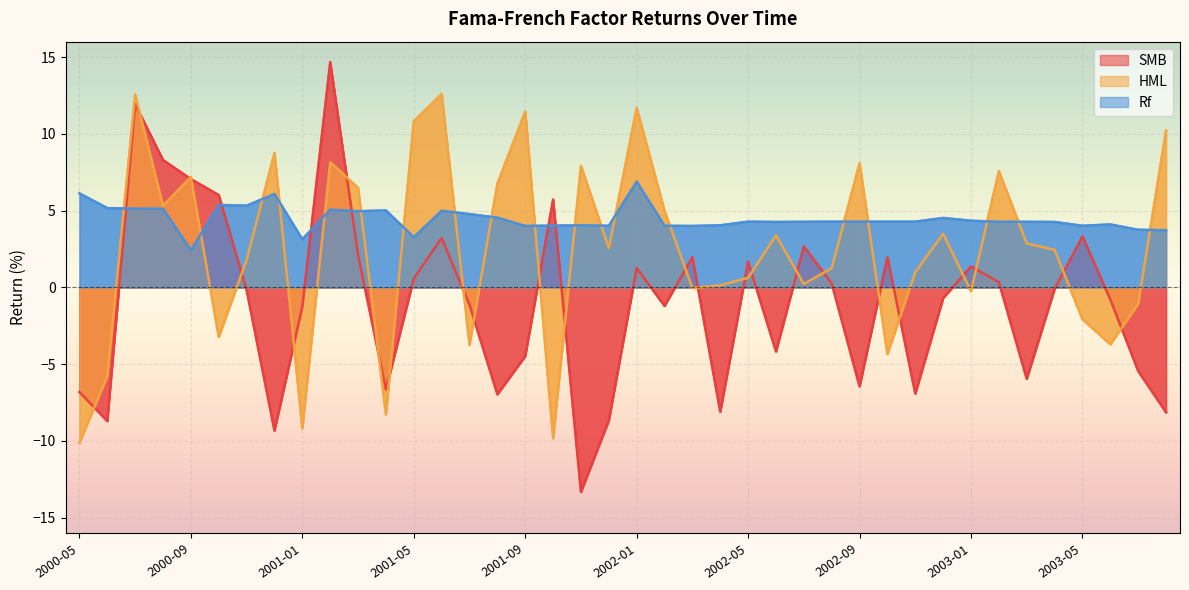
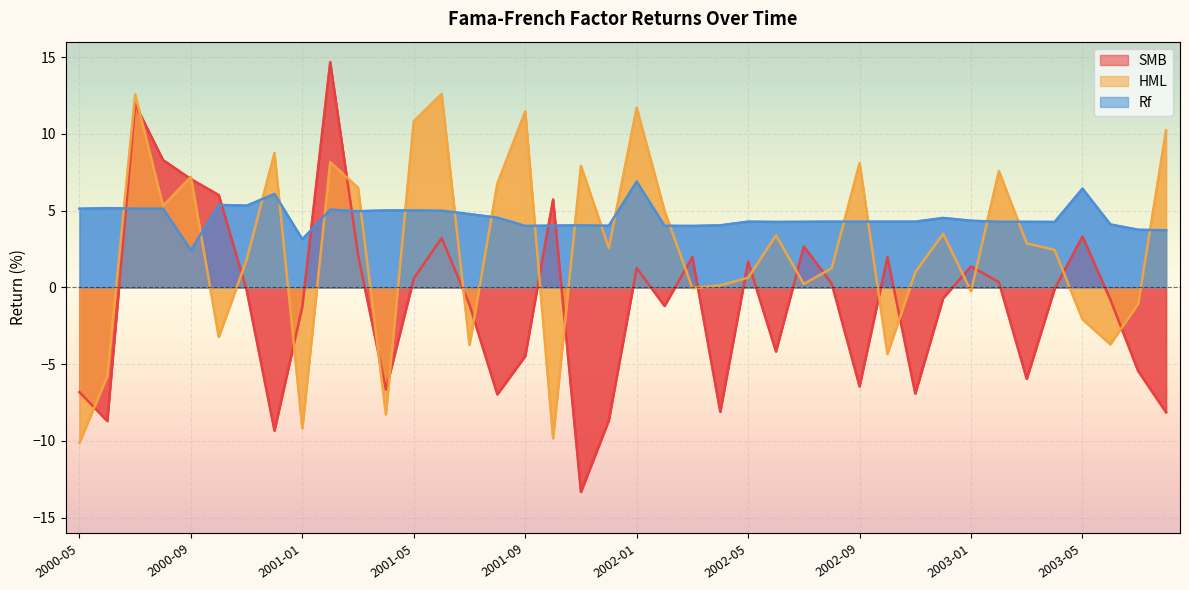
Rf, 2000-05: 6.1 -> 5.1
Rf, 2001-05: 3.3 -> 5.0
Rf, 2003-05: 4.0 -> 6.4
